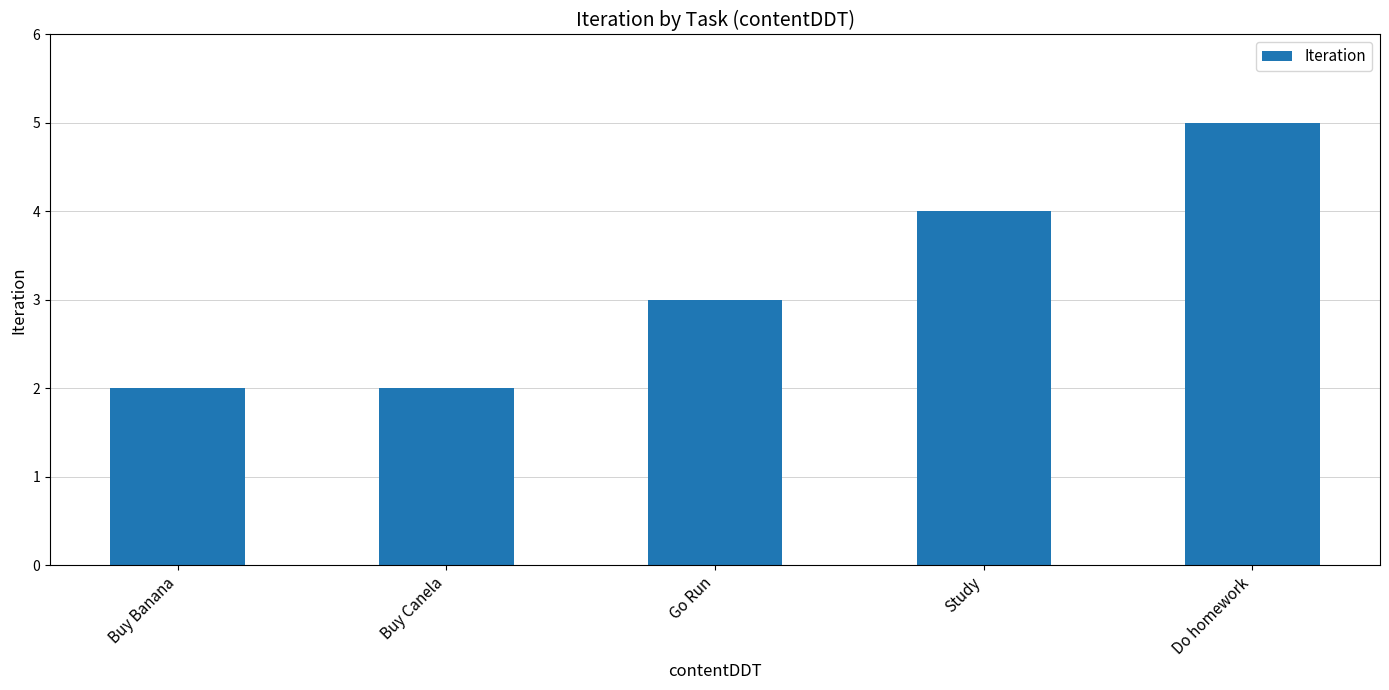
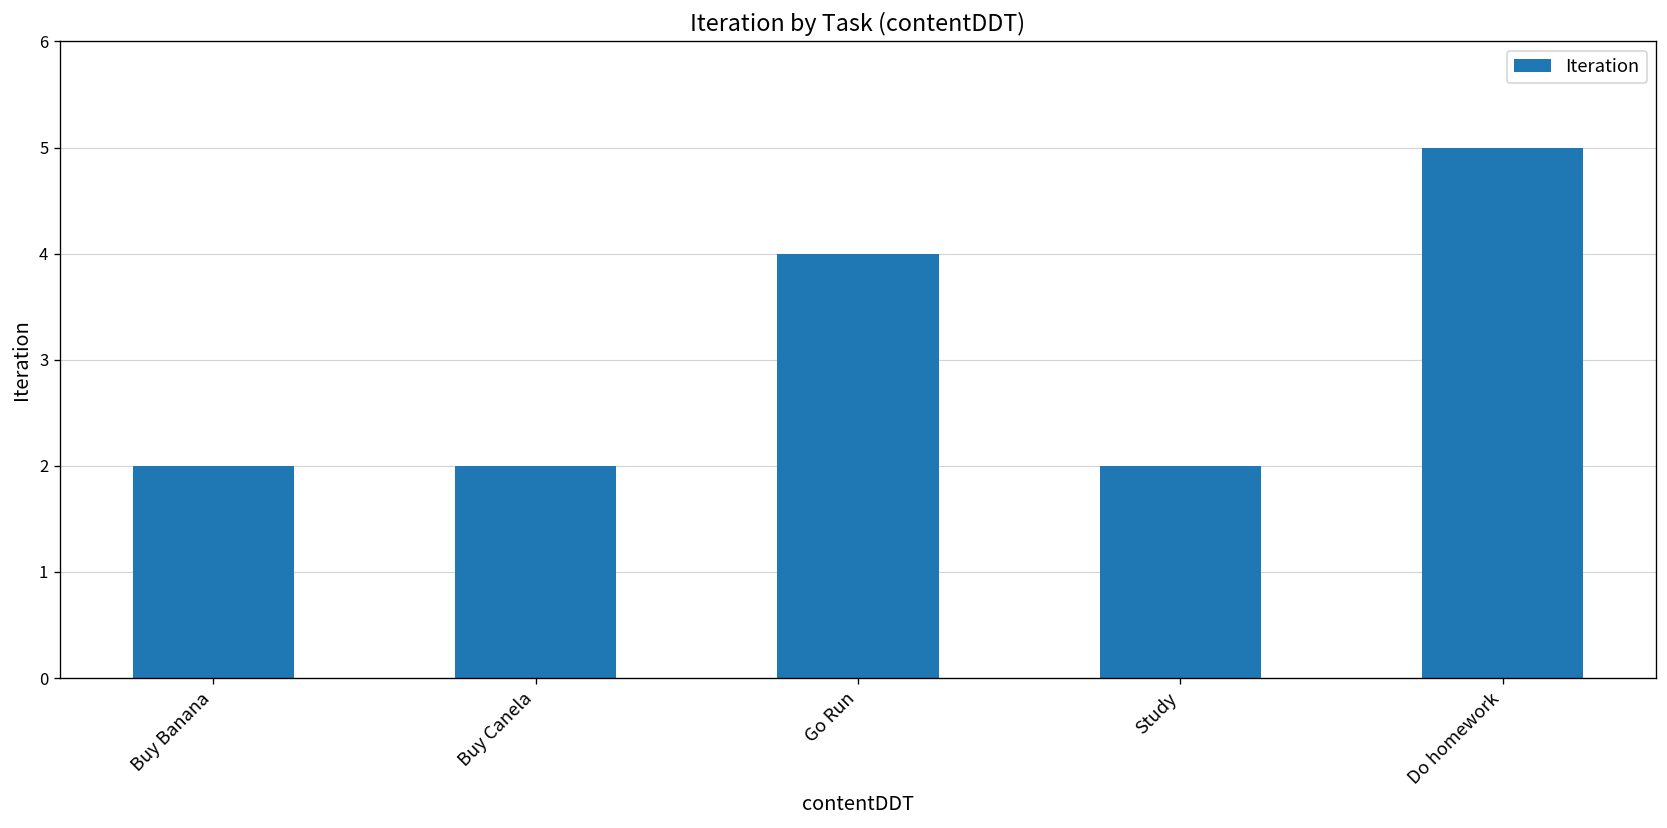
Go Run: 3 -> 4
Study: 4 -> 2
